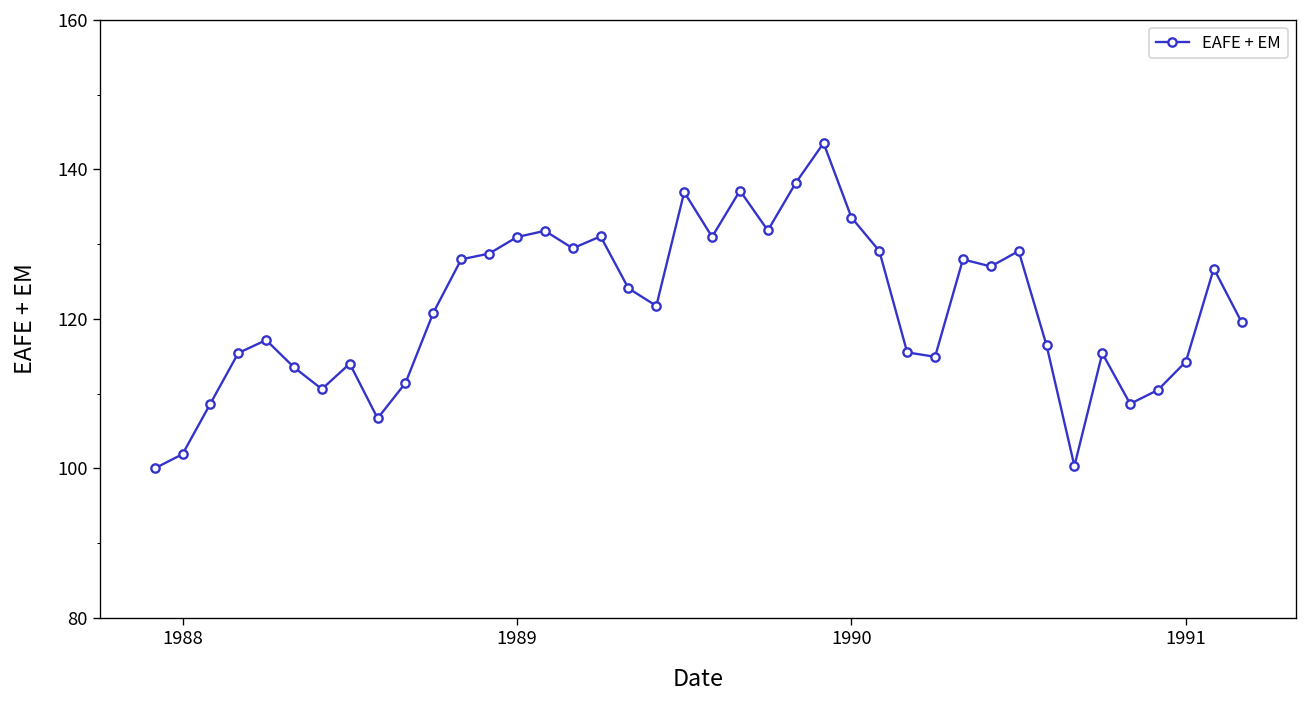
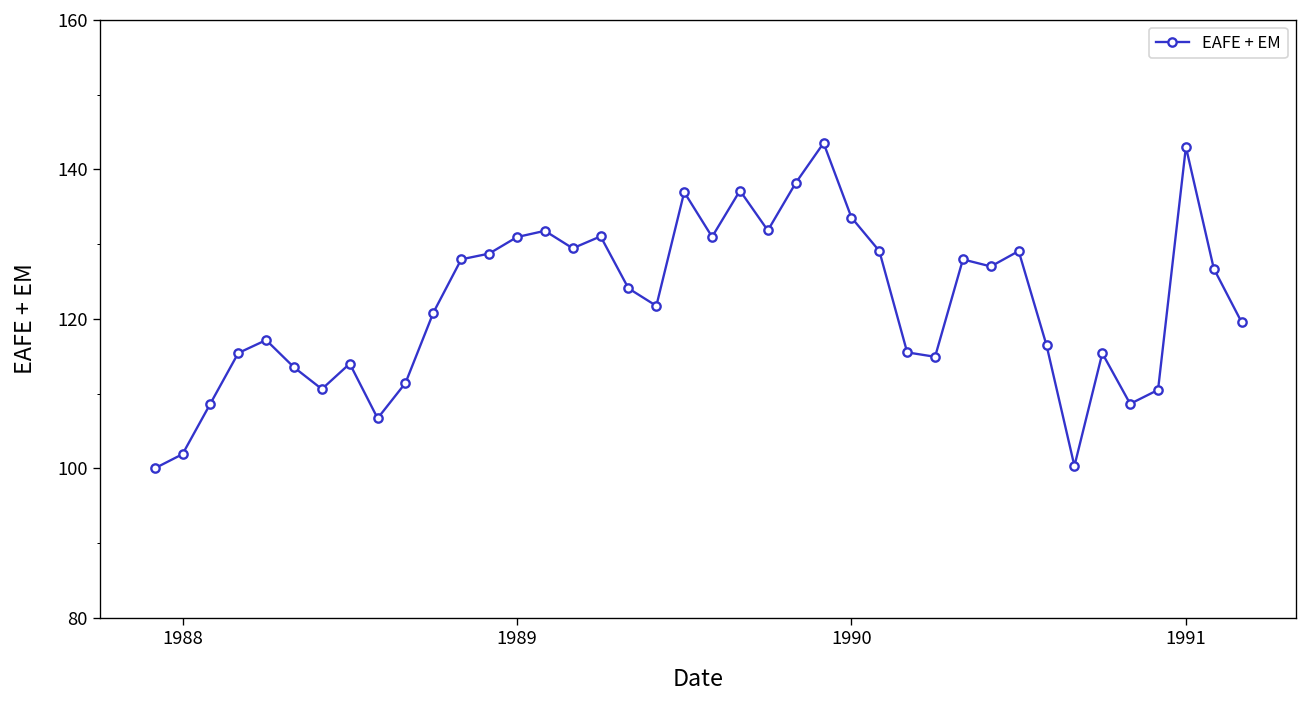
1991: 114 -> 143
